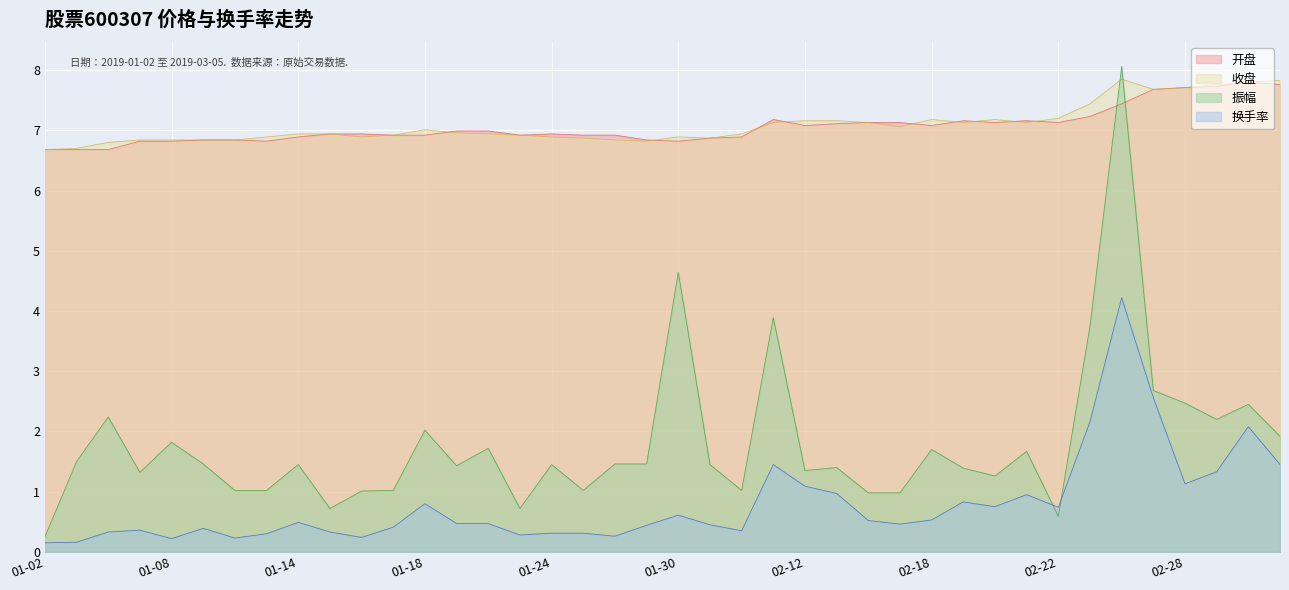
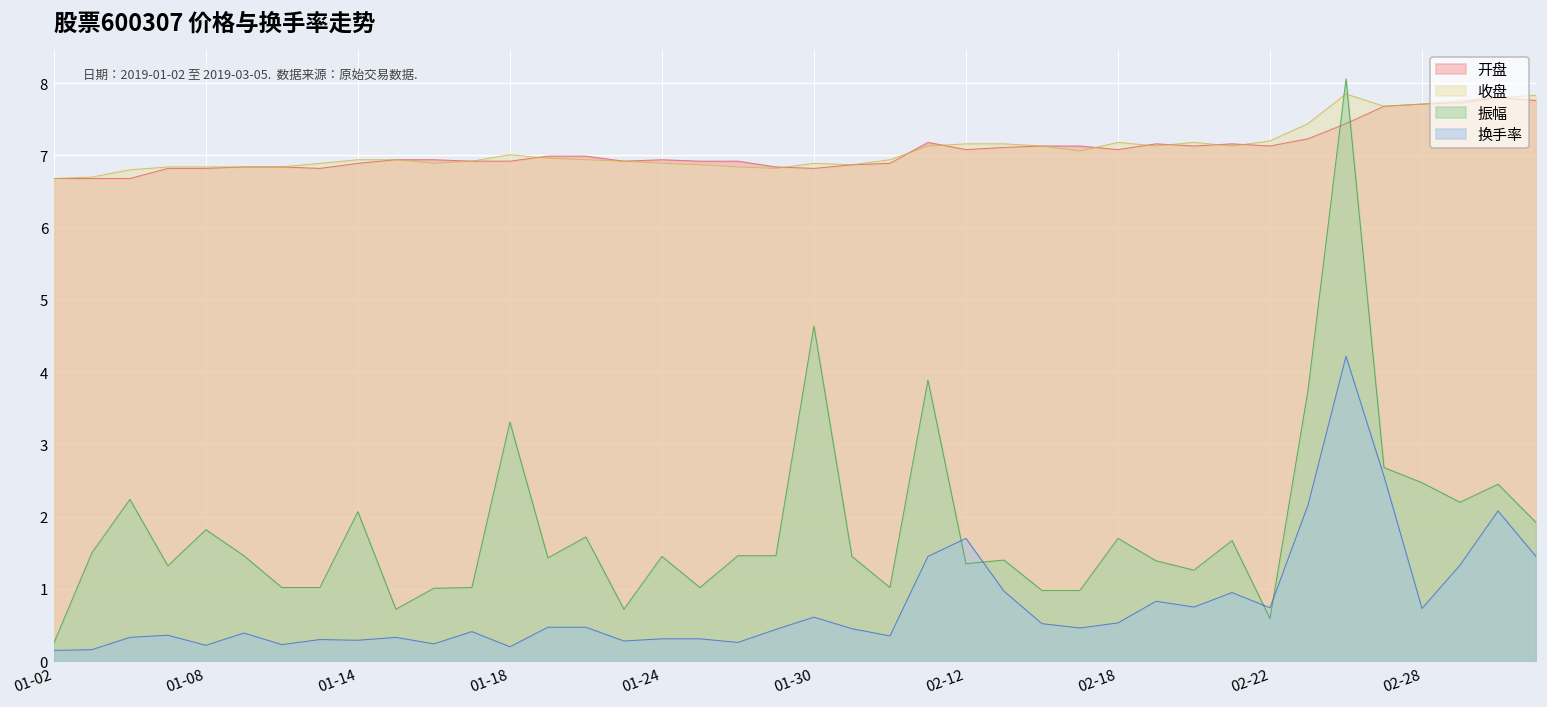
振幅, 01-14: 1.5 -> 2.1
换手率, 01-14: 0.5 -> 0.3
振幅, 01-18: 2.0 -> 3.3
换手率, 01-18: 0.8 -> 0.2
换手率, 02-12: 1.1 -> 1.7
换手率, 02-28: 1.1 -> 0.7
